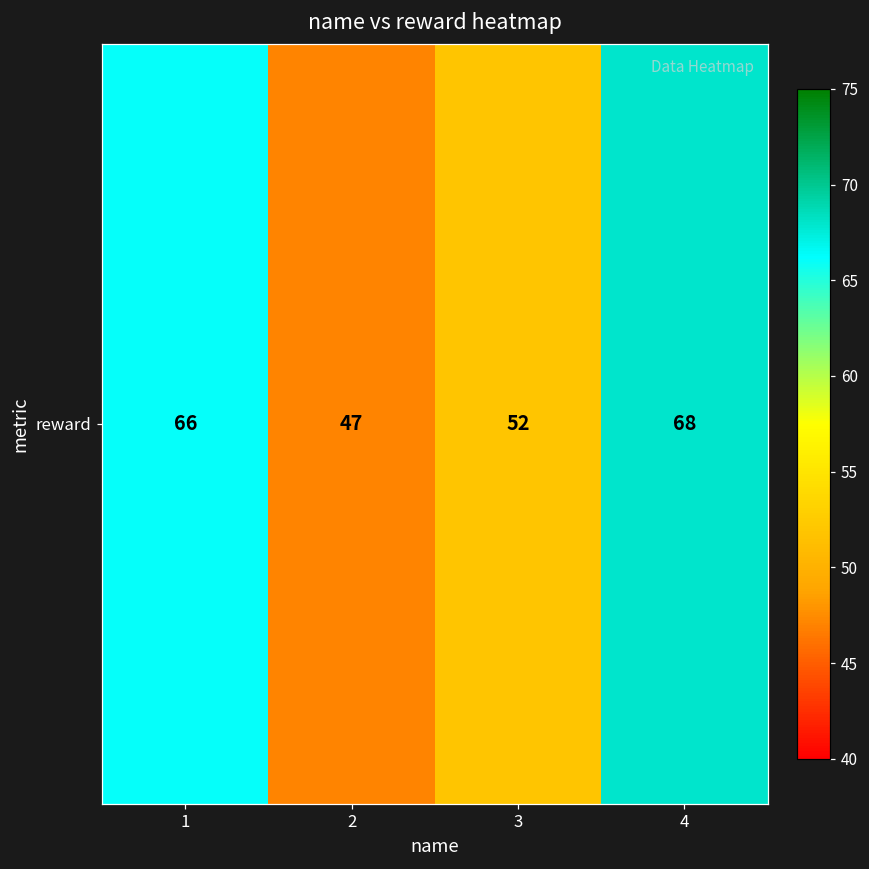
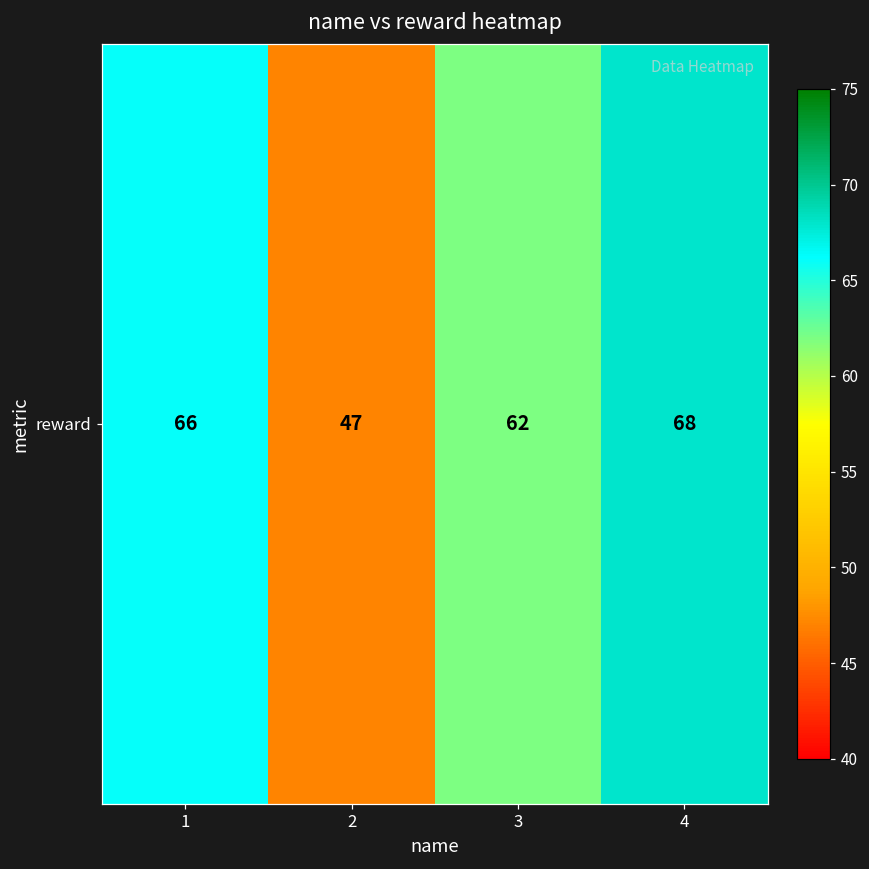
reward, 3: 52 -> 62
